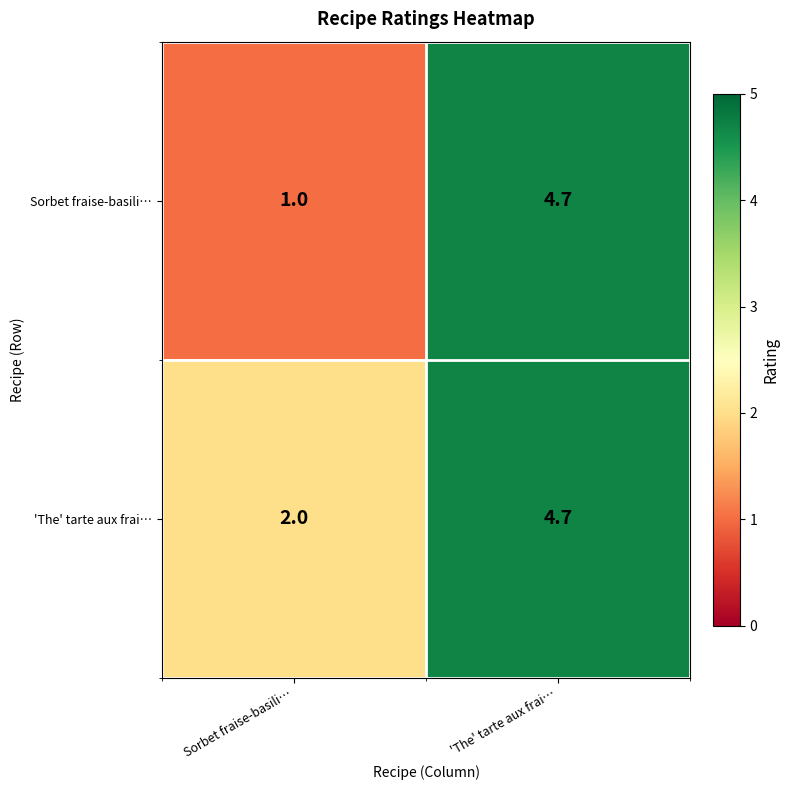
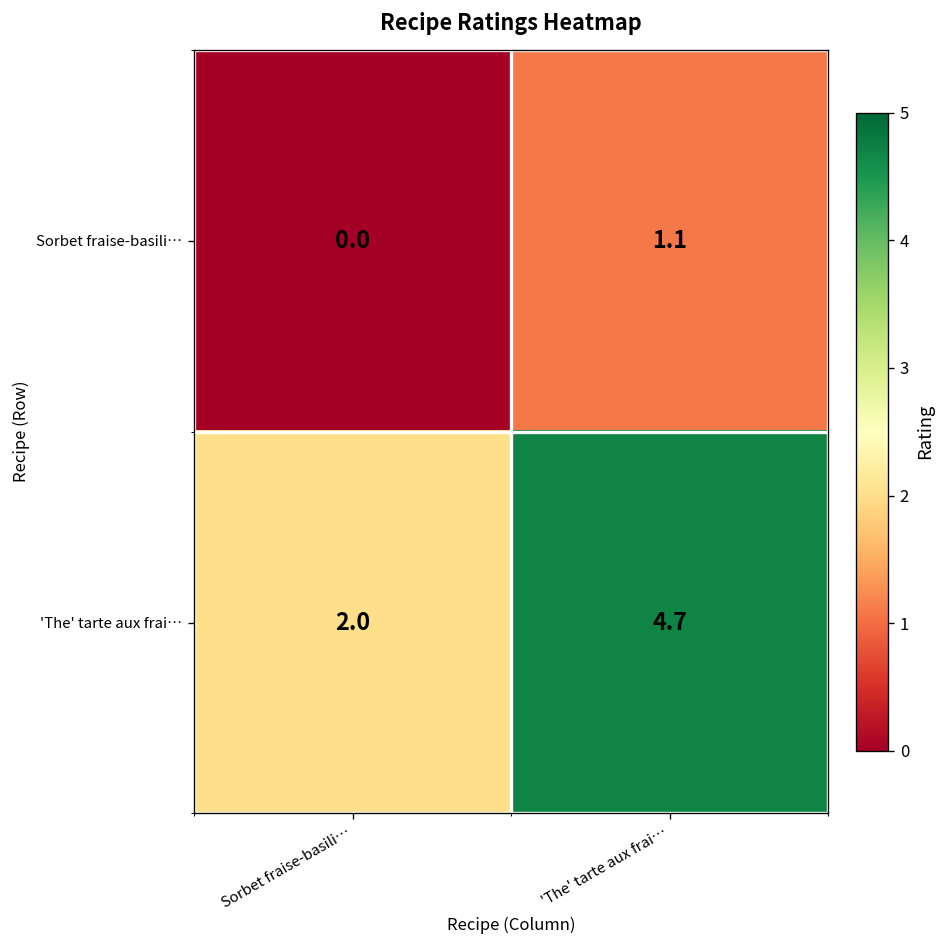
Sorbet fraise-basili…, Sorbet fraise-basili…: 1.0 -> 0.0
Sorbet fraise-basili…, 'The' tarte aux frai…: 4.7 -> 1.1
